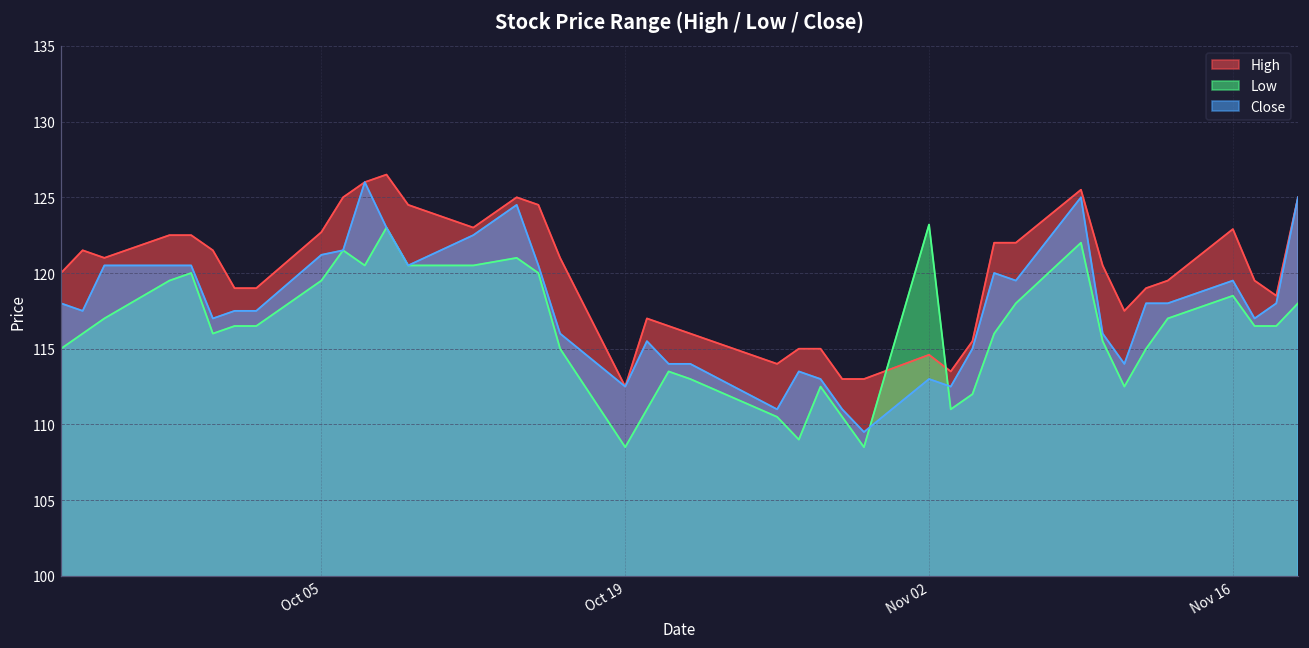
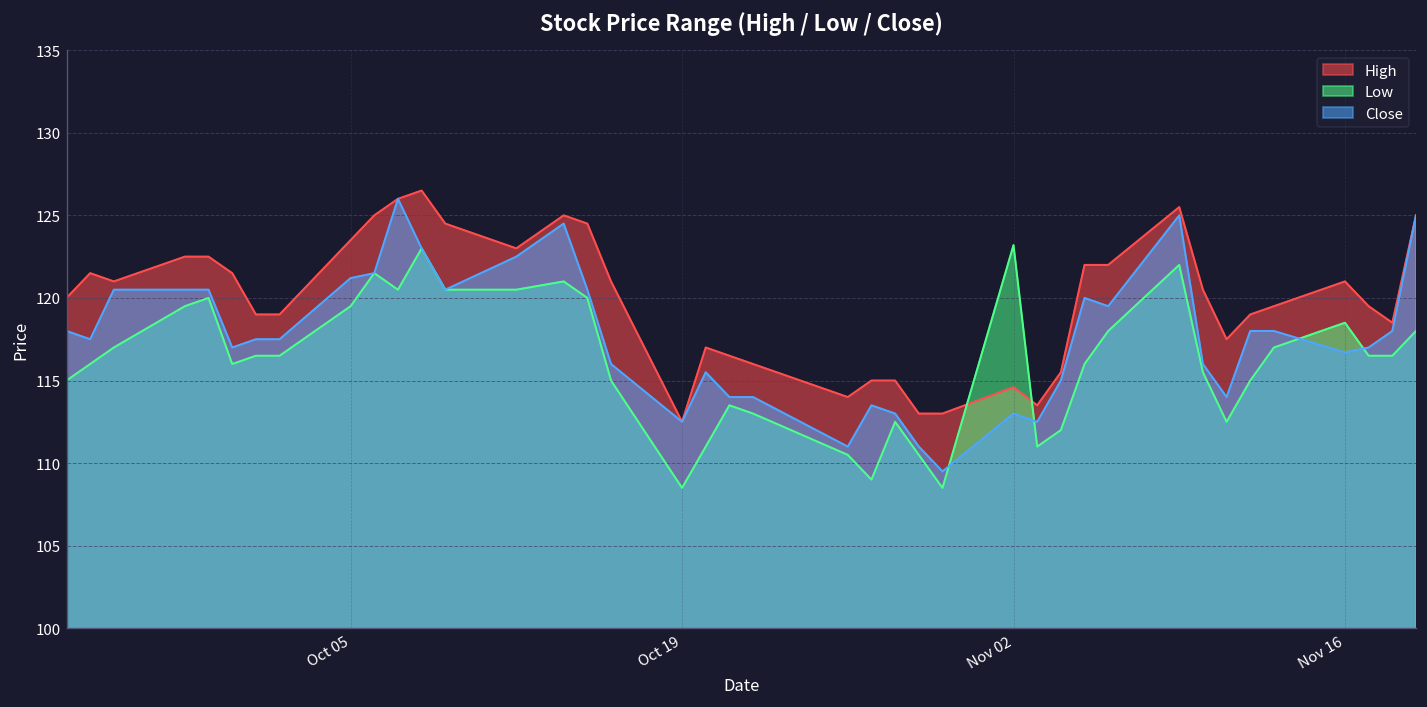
High, Oct 05: 122.7 -> 123.5
High, Nov 16: 122.9 -> 121.0
Close, Nov 16: 119.5 -> 116.7
